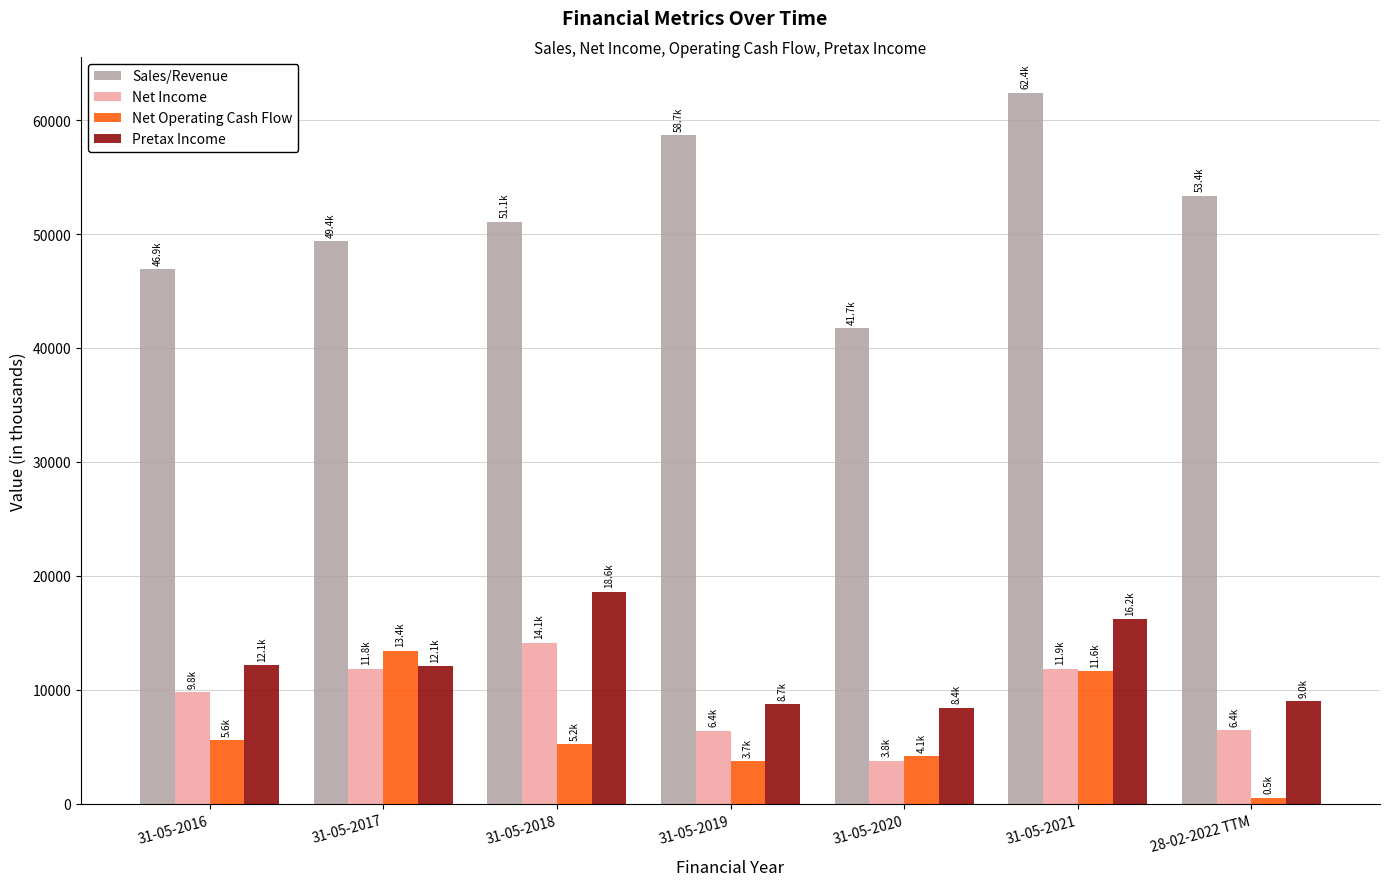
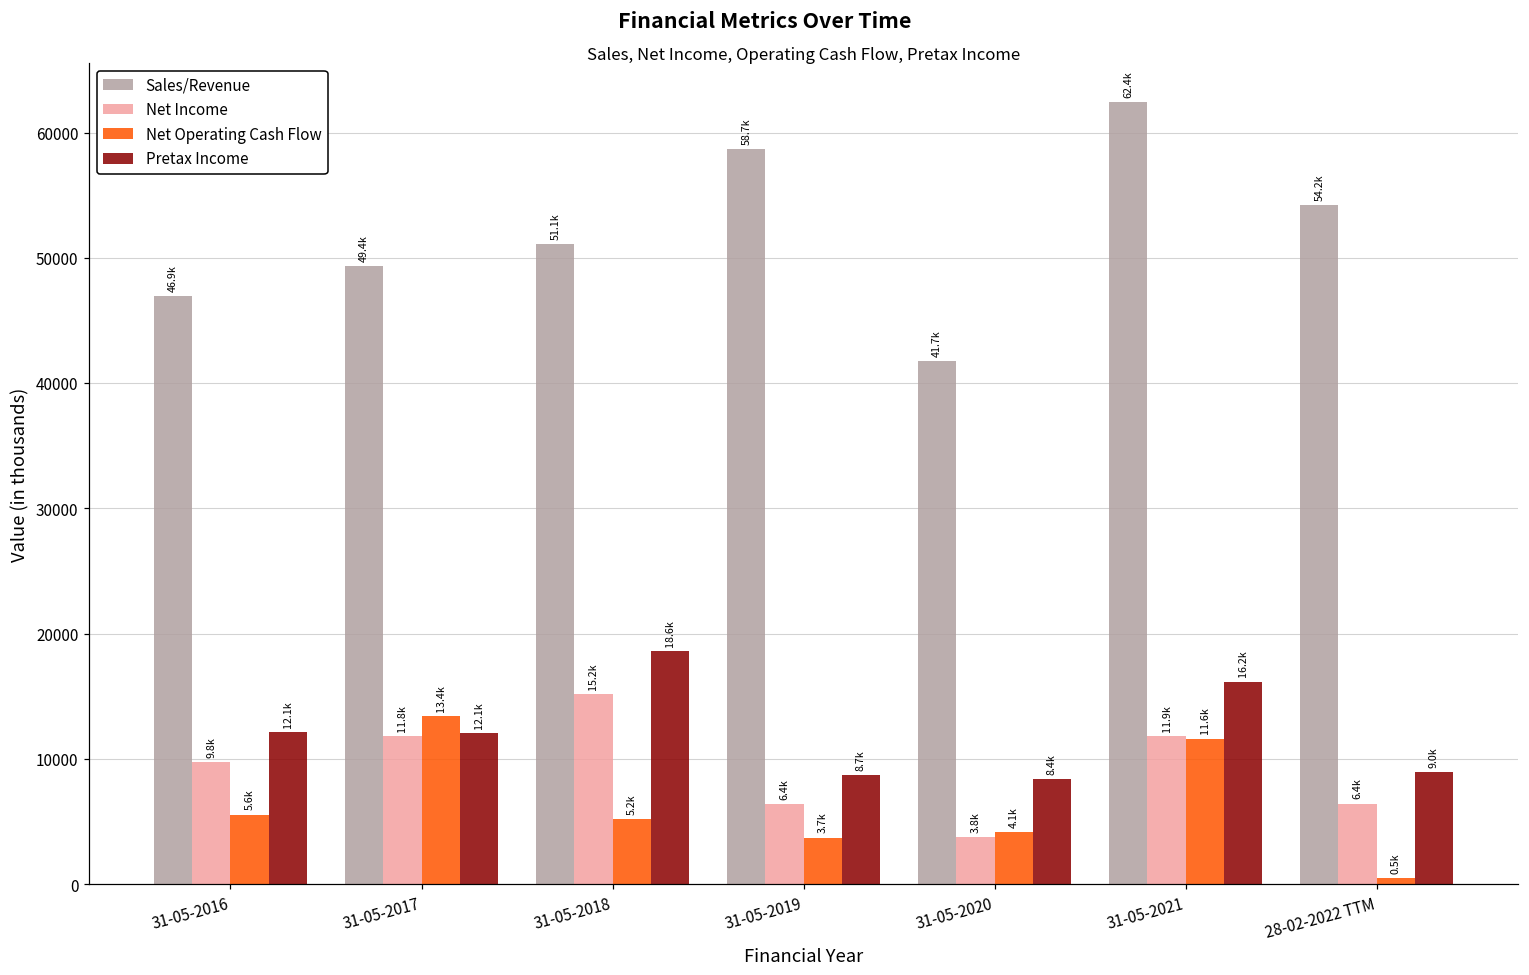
Net Income, 31-05-2018: 14.1k -> 15.2k
Sales/Revenue, 28-02-2022 TTM: 53.4k -> 54.2k
